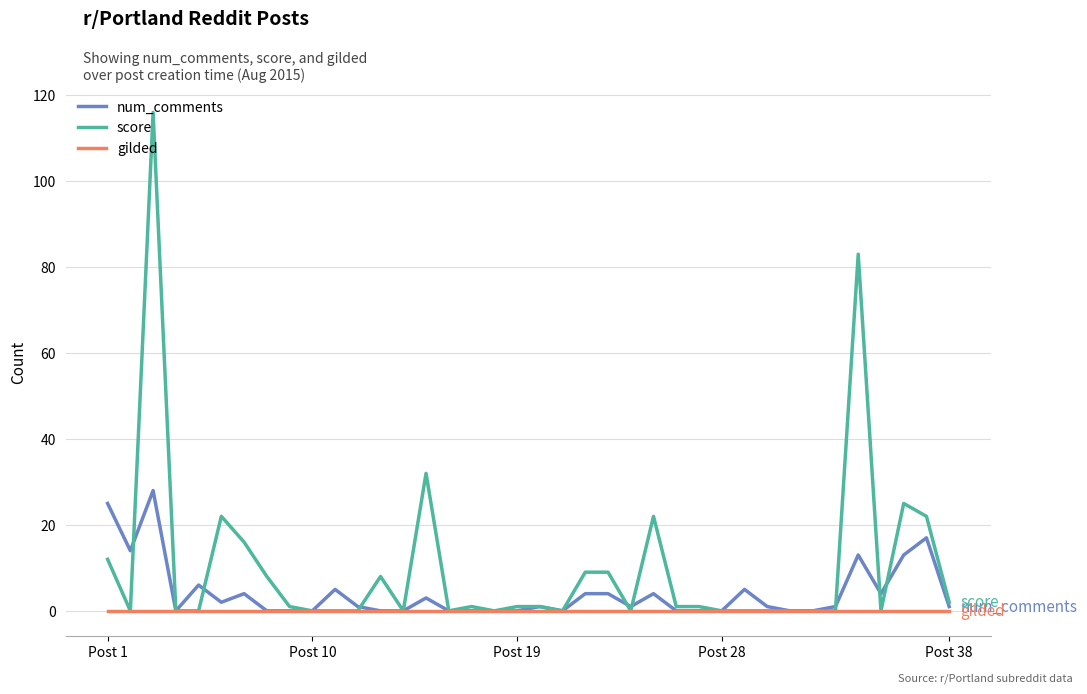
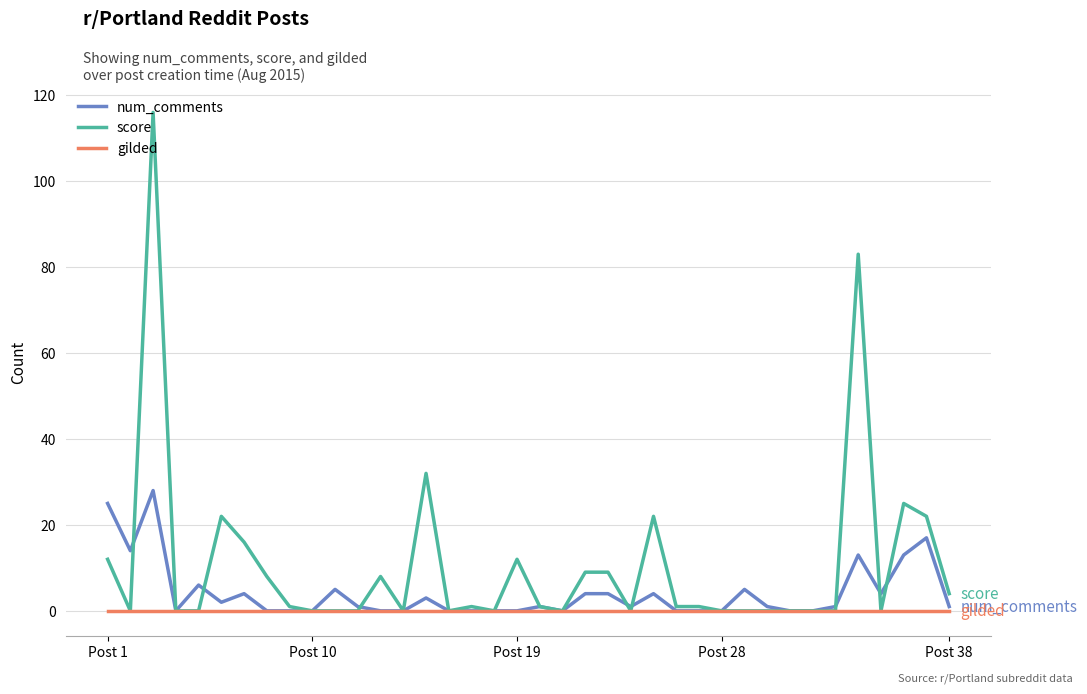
score, Post 19: 1 -> 12
score, Post 38: 2 -> 4
